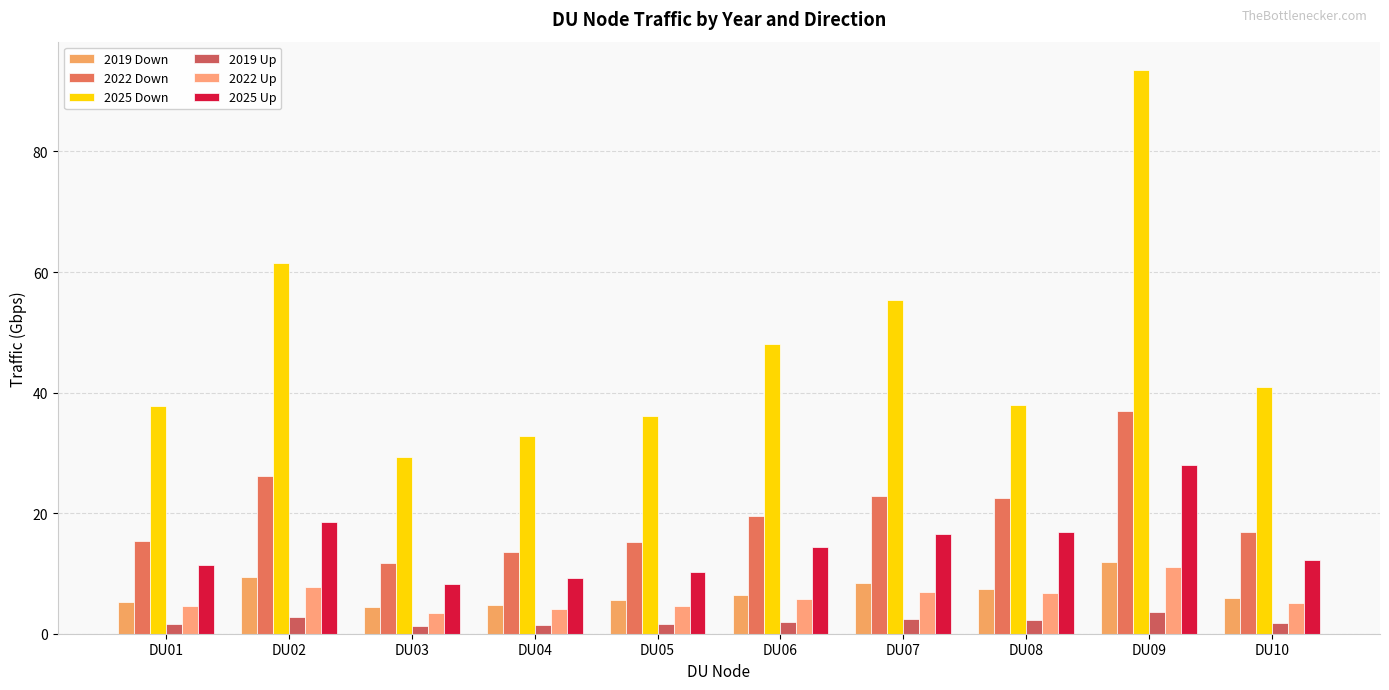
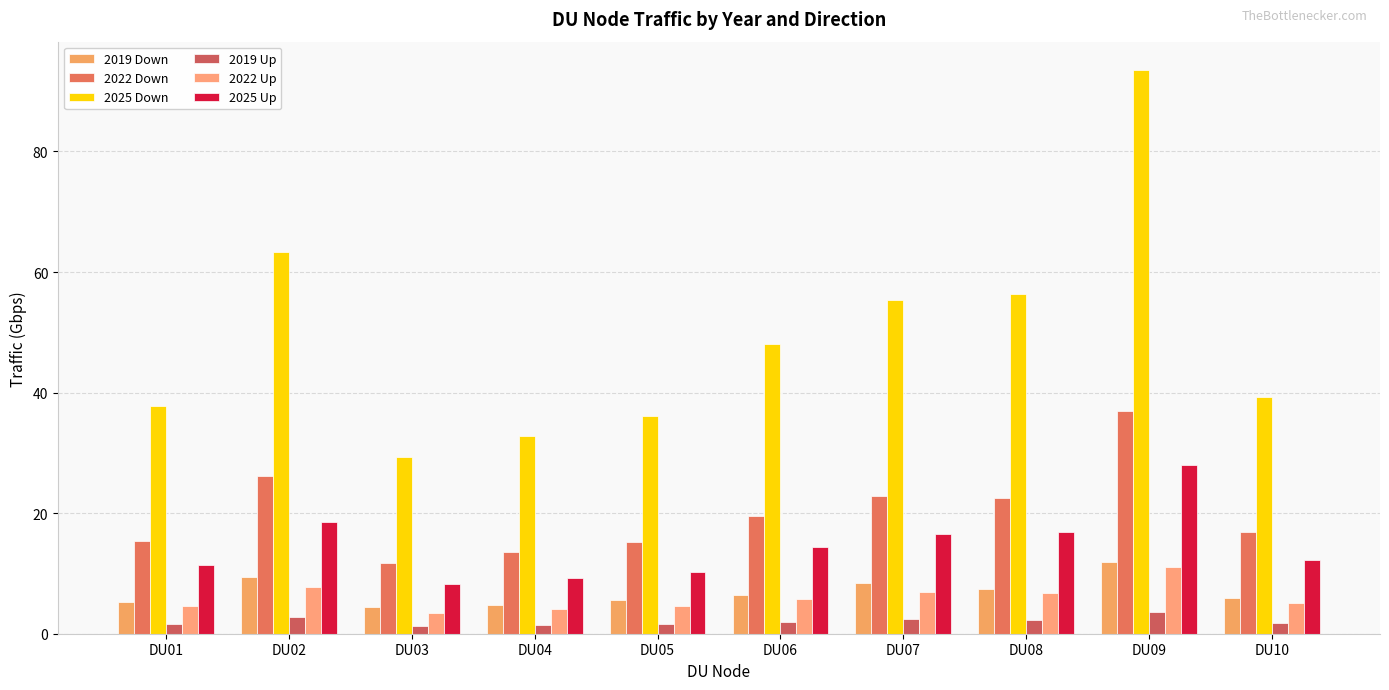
2025 Down, DU02: 62 -> 63
2025 Down, DU08: 38 -> 56
2025 Down, DU10: 41 -> 39
